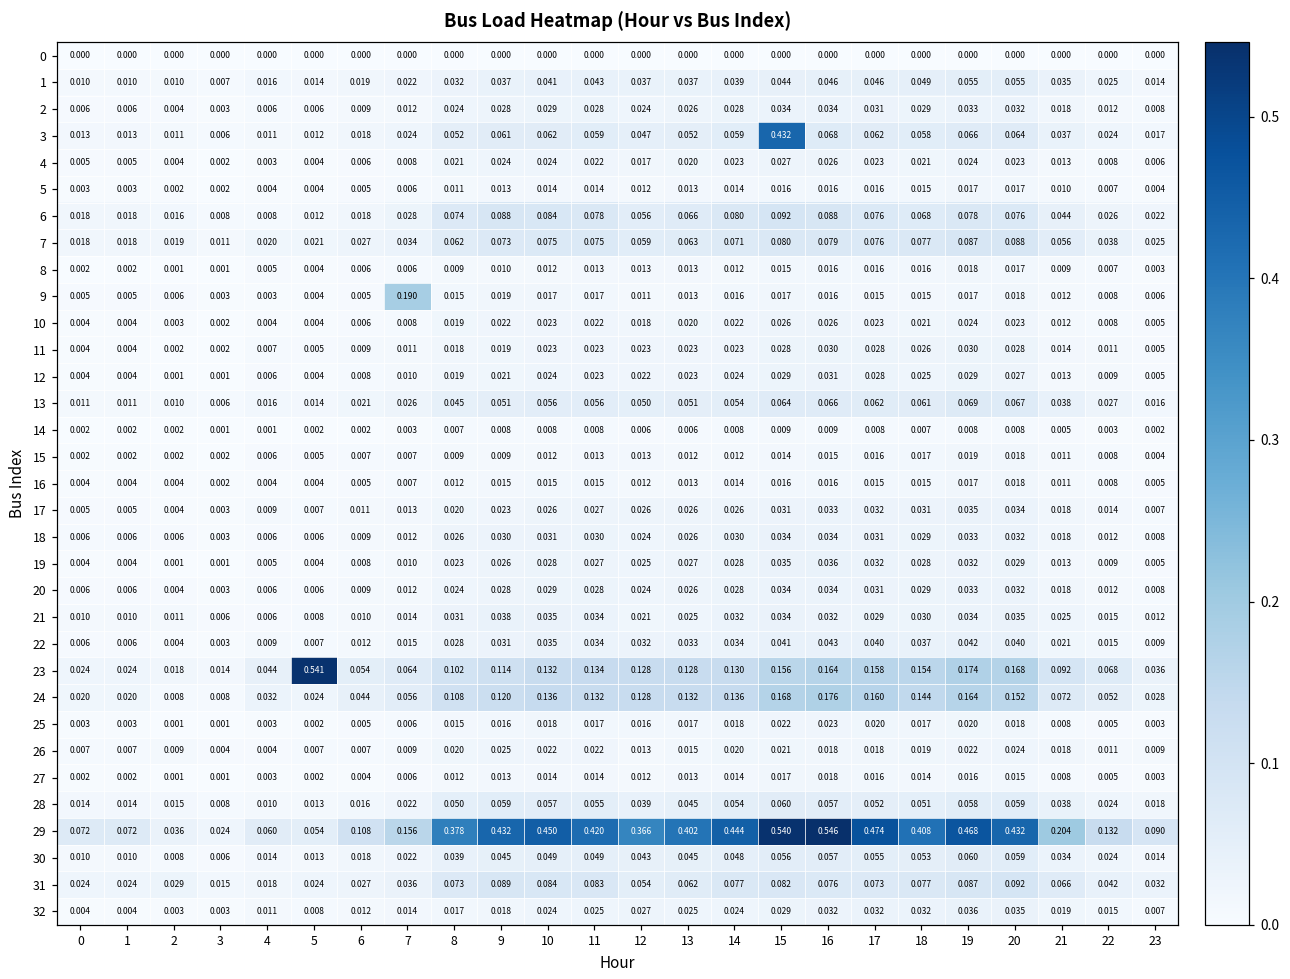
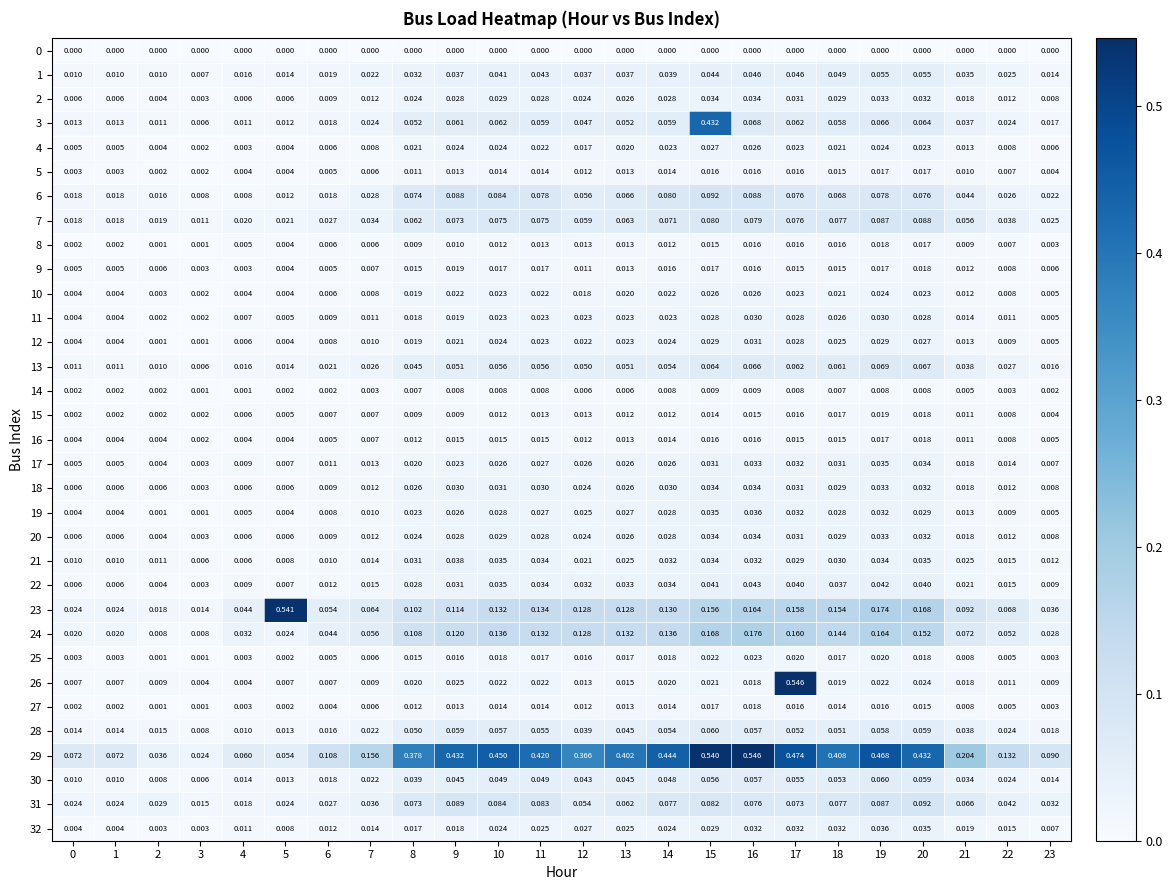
9, 7: 0.190 -> 0.007
26, 17: 0.018 -> 0.546
